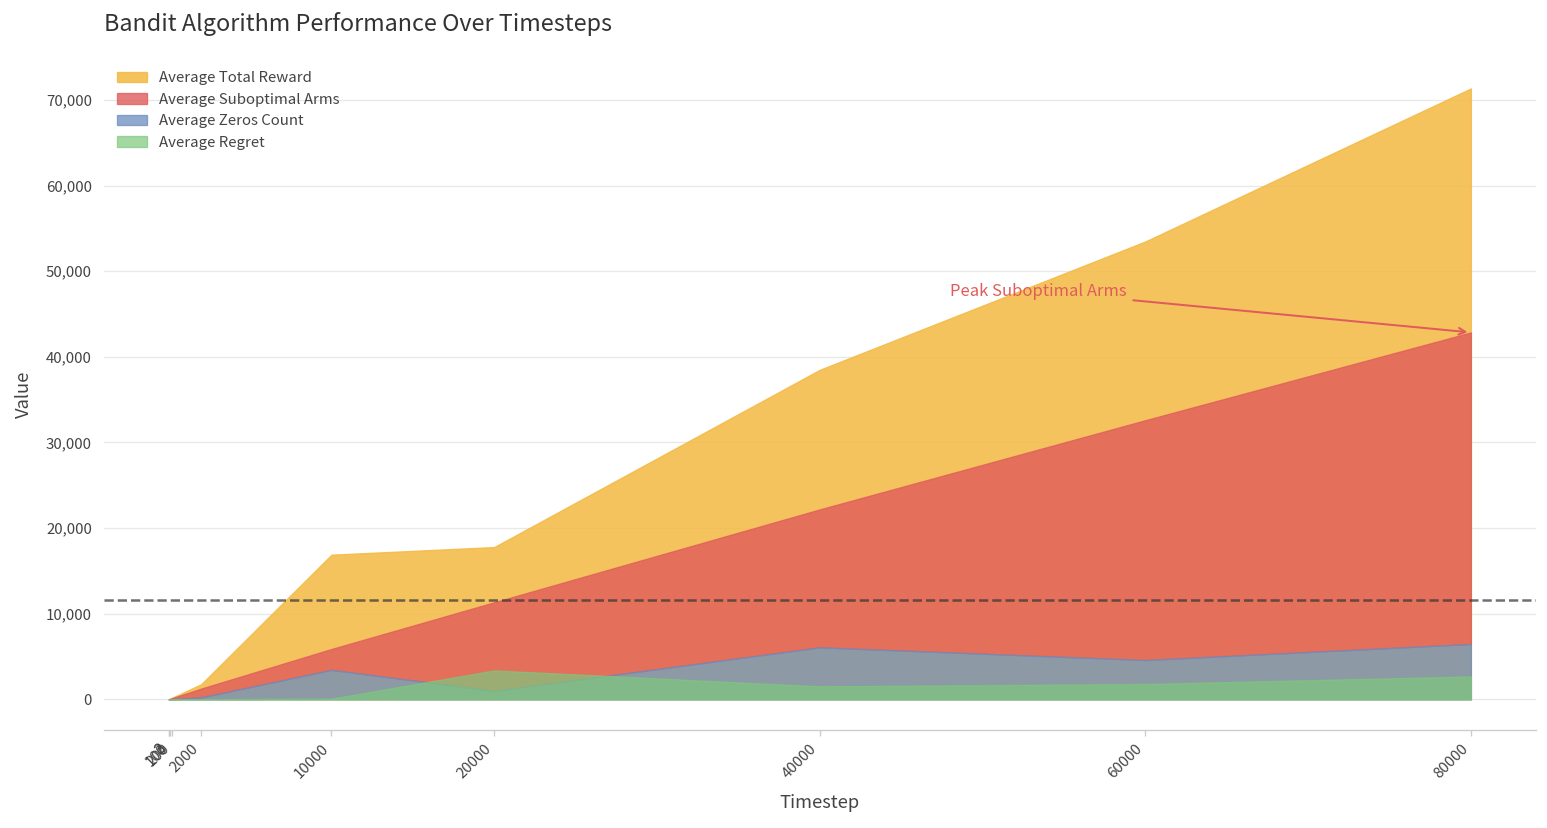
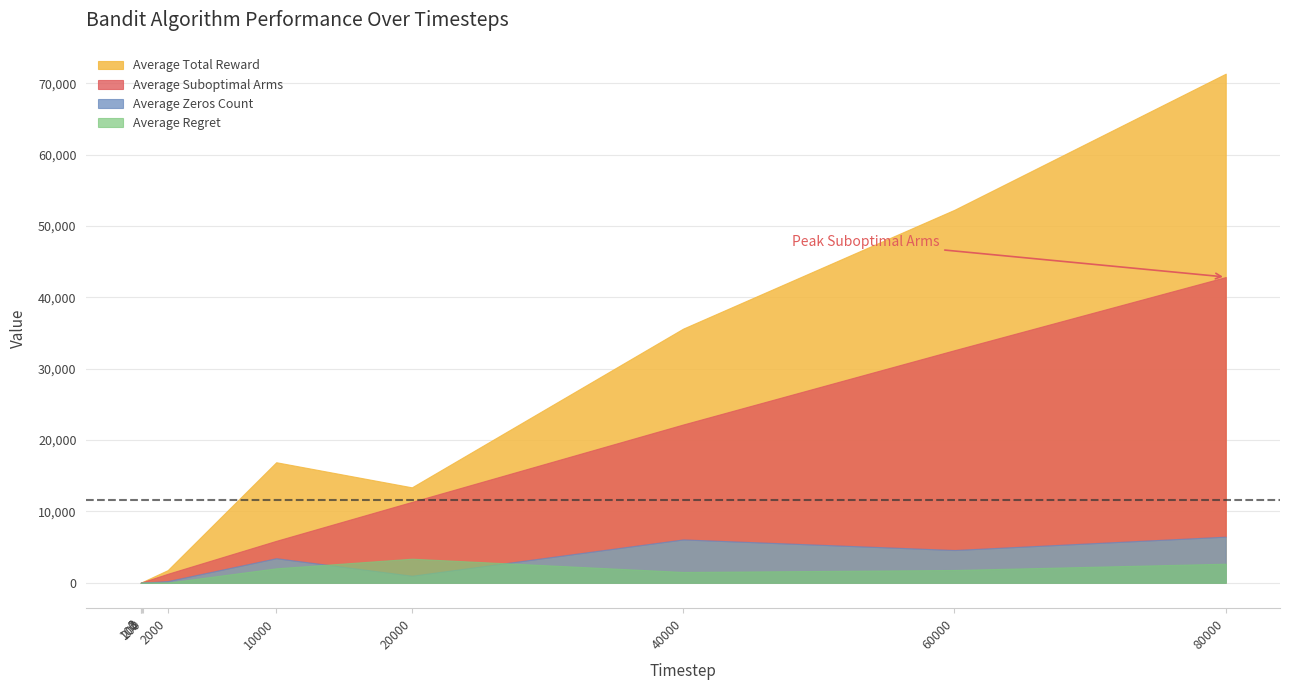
Average Regret, 10000: 0 -> 2,000
Average Total Reward, 20000: 18,000 -> 13,000
Average Total Reward, 40000: 38,000 -> 36,000
Average Total Reward, 60000: 53,000 -> 52,000
